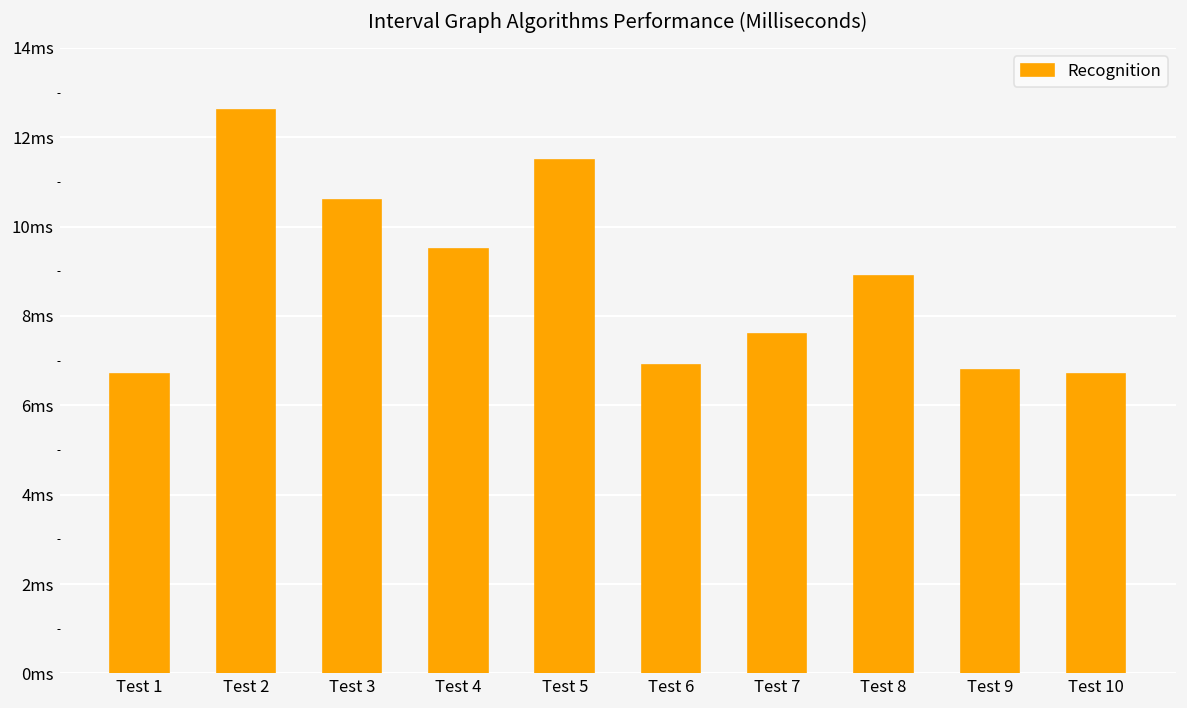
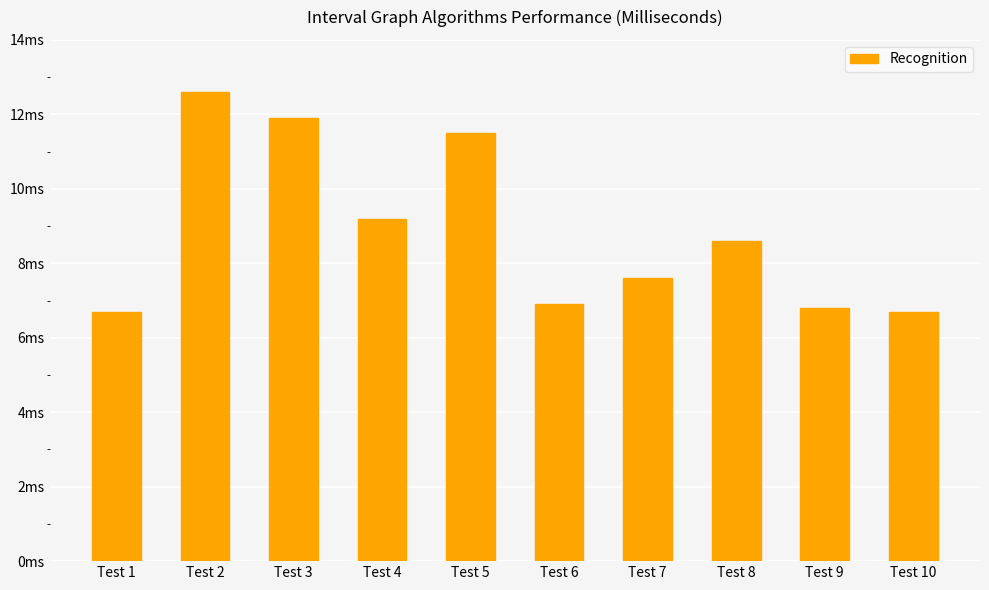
Test 3: 10.6ms -> 11.9ms
Test 4: 9.5ms -> 9.2ms
Test 8: 8.9ms -> 8.6ms
